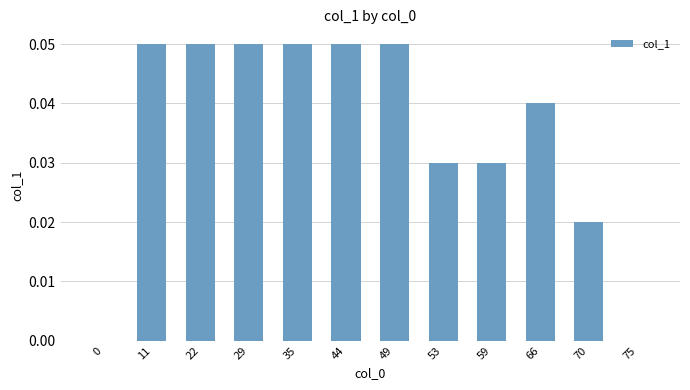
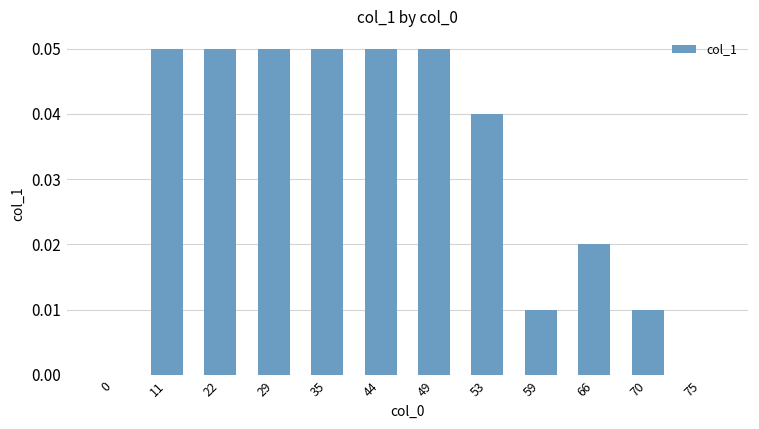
53: 0.03 -> 0.04
59: 0.03 -> 0.01
66: 0.04 -> 0.02
70: 0.02 -> 0.01
